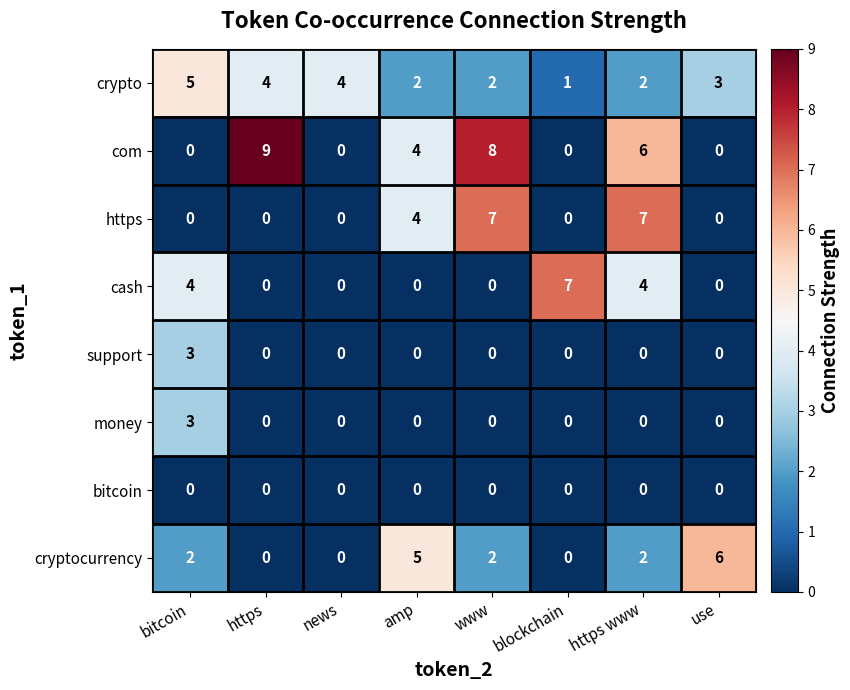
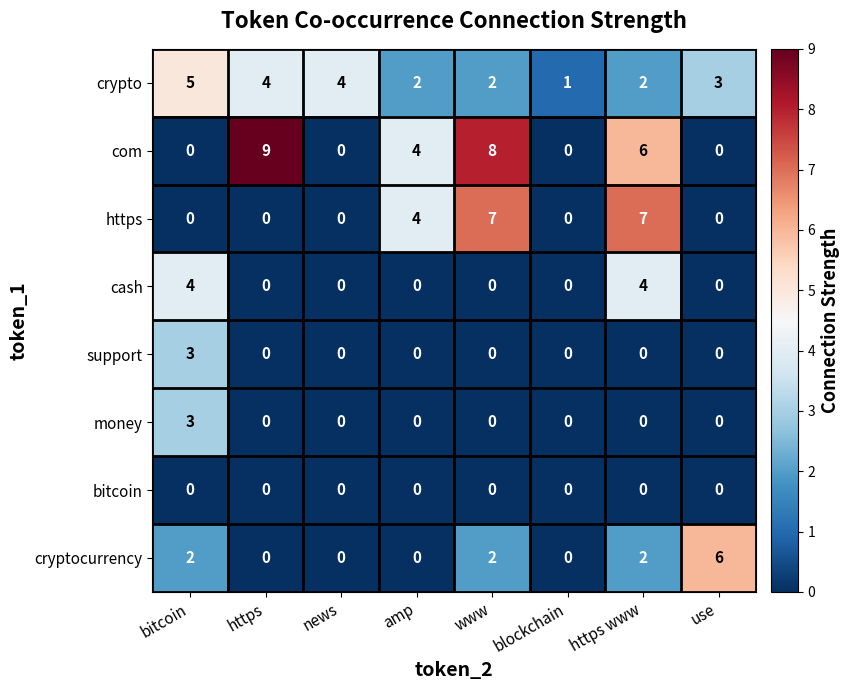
cash, blockchain: 7 -> 0
cryptocurrency, amp: 5 -> 0
